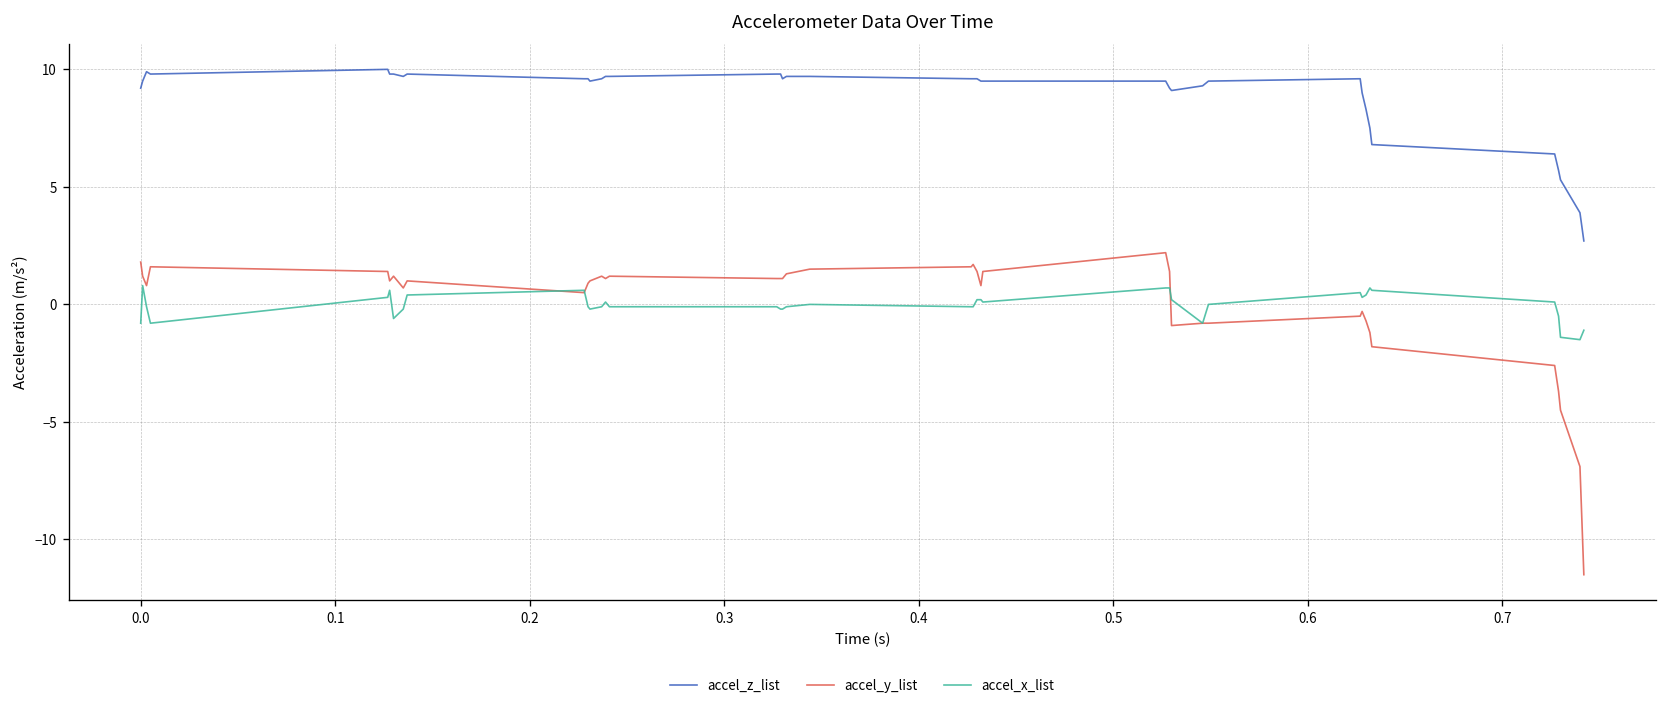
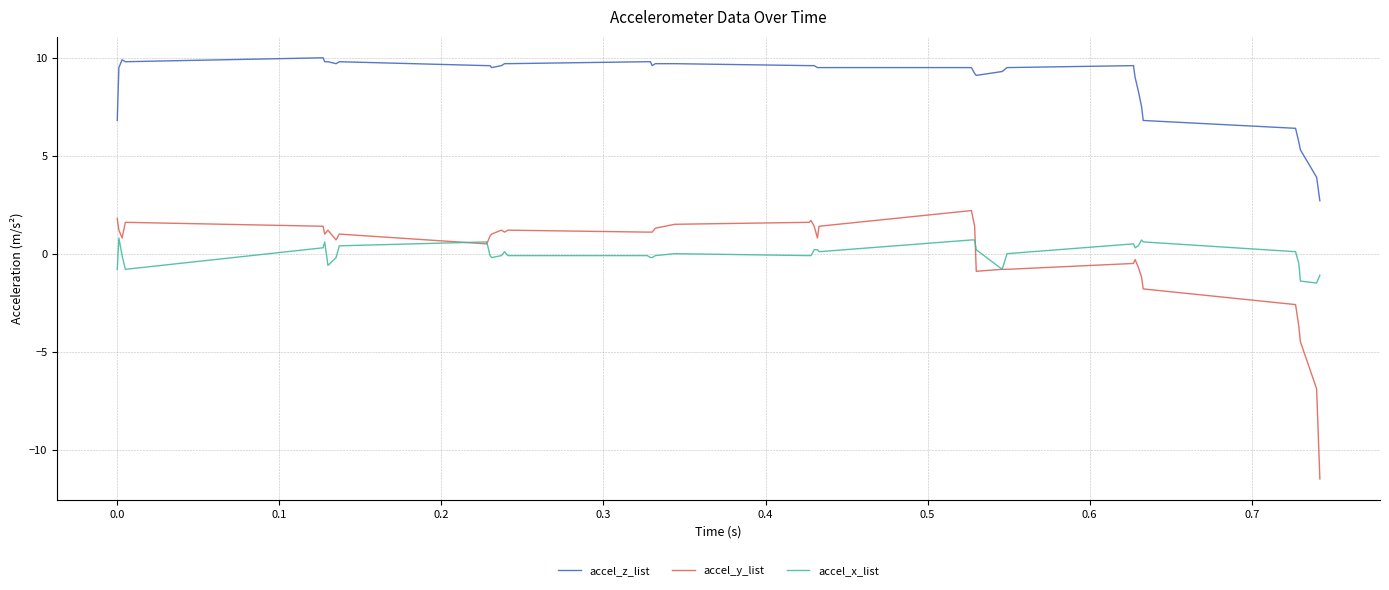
accel_z_list, 0.0: 9.2 -> 6.8
